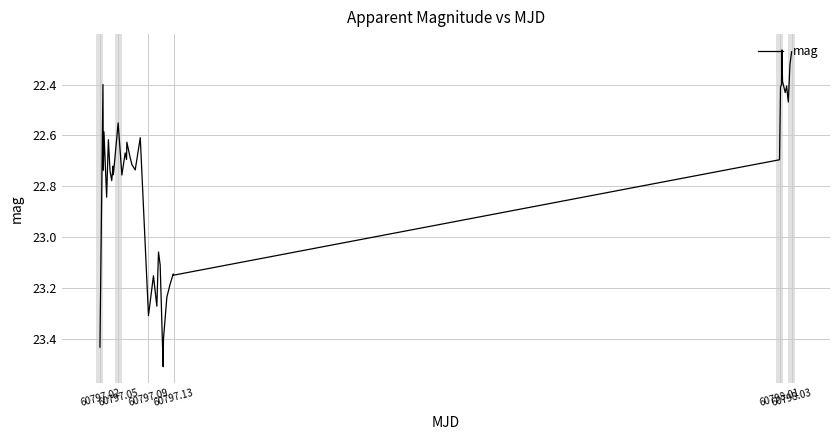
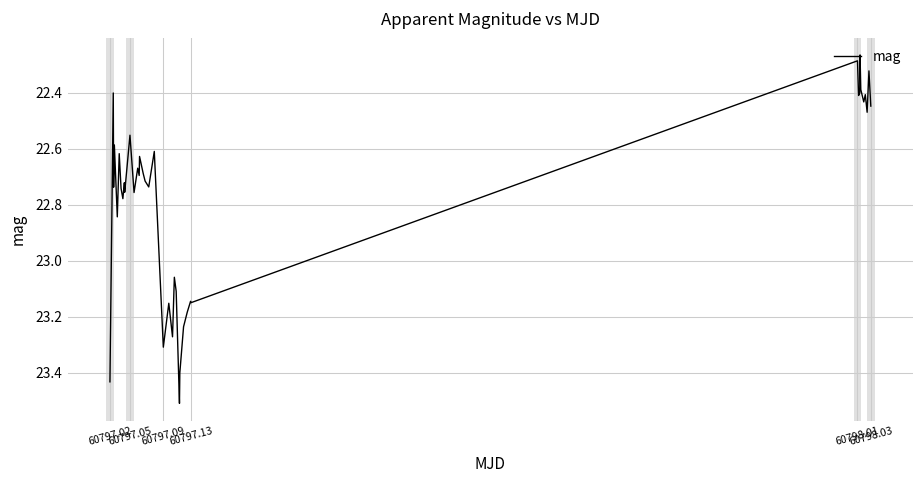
60798.01: 22.70 -> 22.29
60798.03: 22.27 -> 22.45
